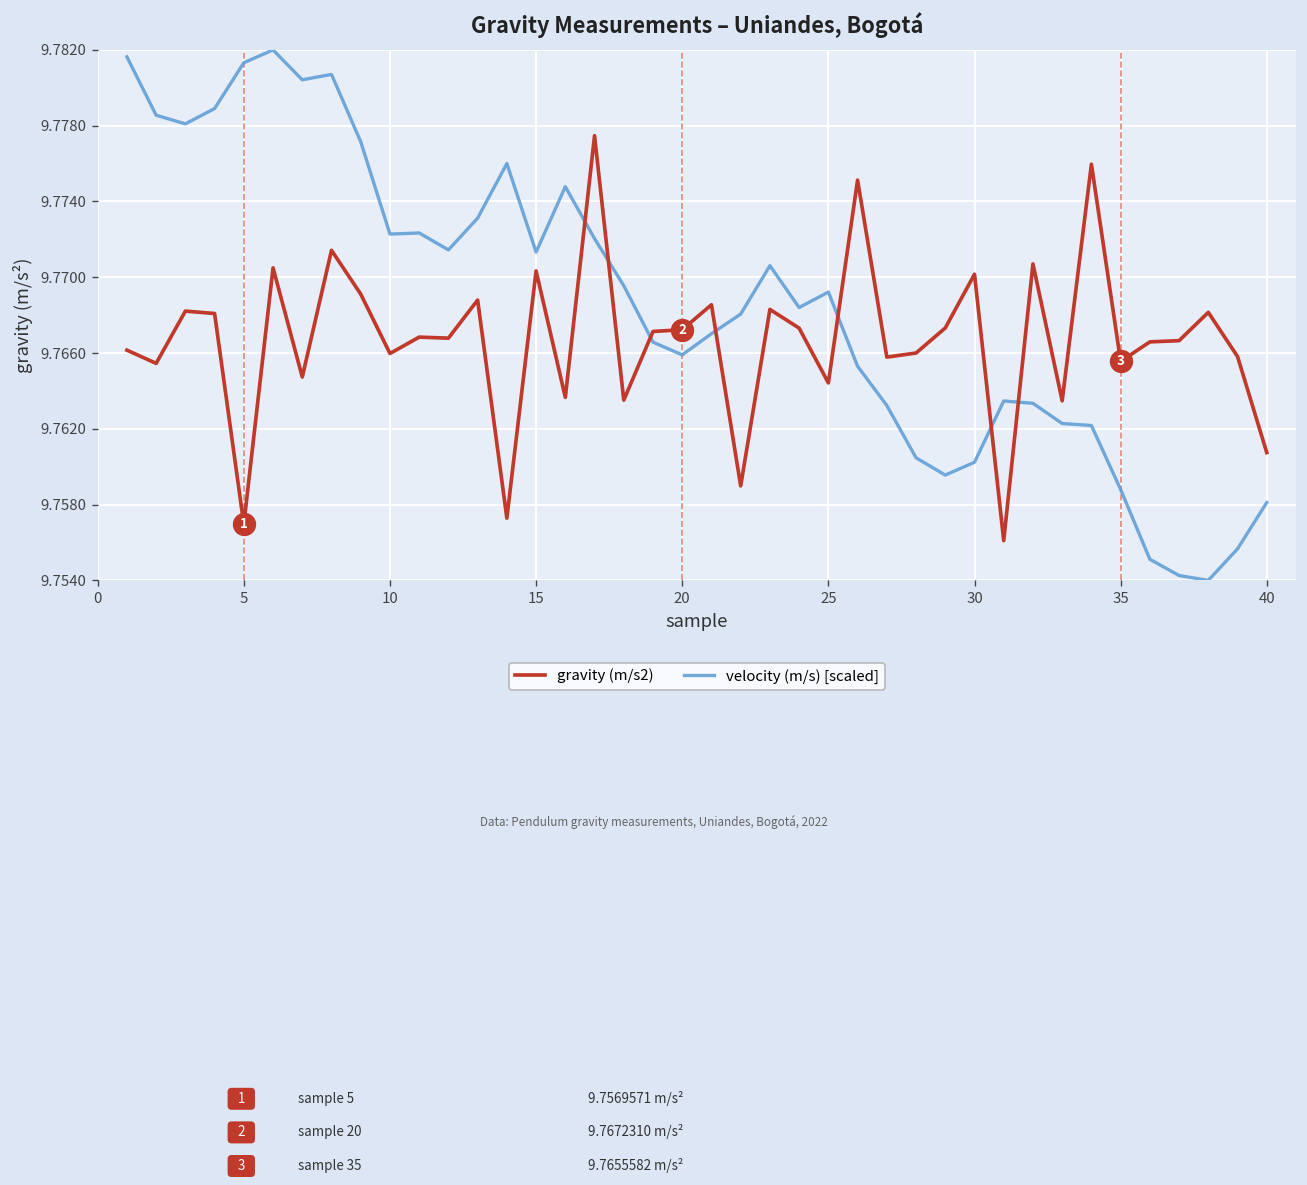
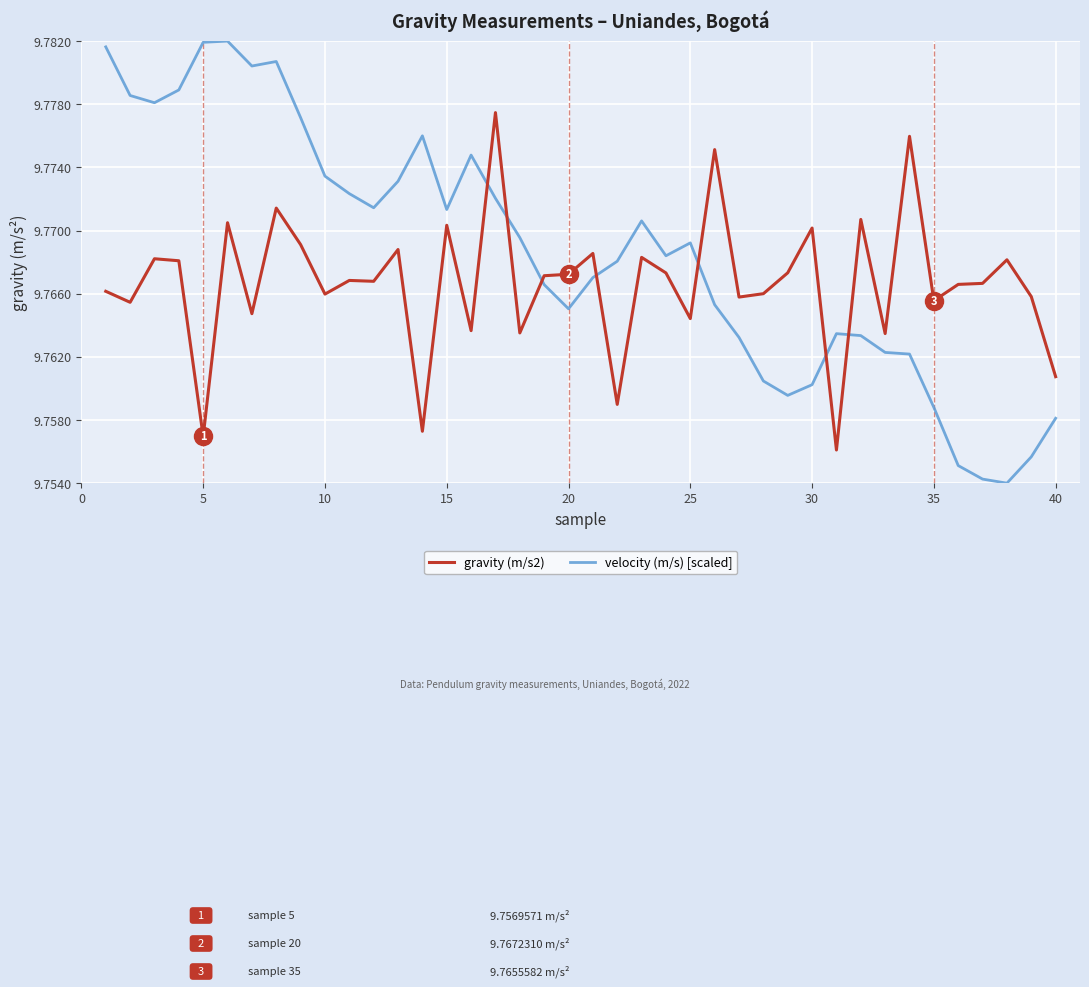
velocity (m/s) [scaled], 5: 9.7813 -> 9.7819
velocity (m/s) [scaled], 10: 9.7723 -> 9.7734
velocity (m/s) [scaled], 20: 9.7659 -> 9.7650
